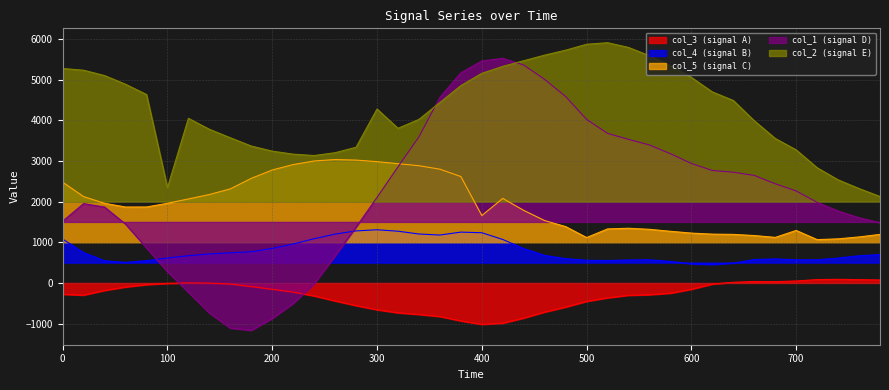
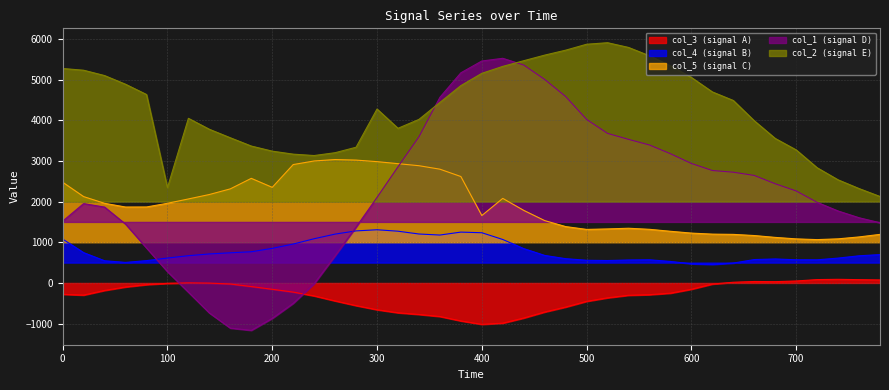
col_5 (signal C), 200: 2800 -> 2300
col_5 (signal C), 500: 1100 -> 1300
col_5 (signal C), 700: 1300 -> 1100
